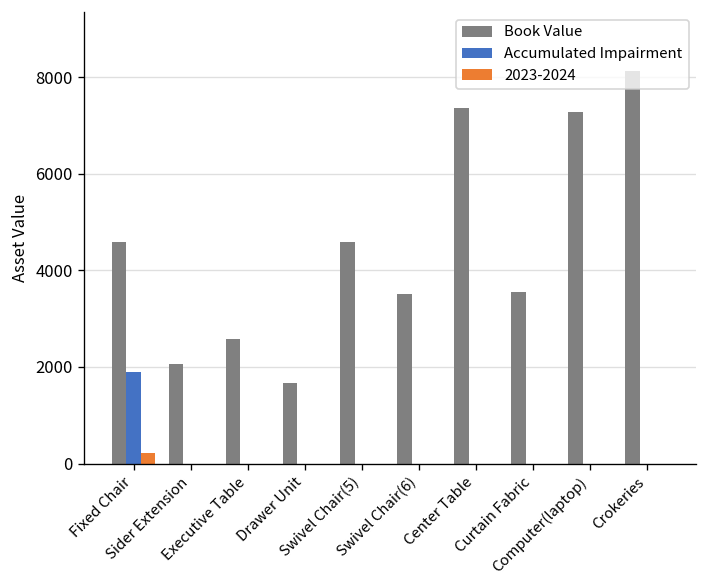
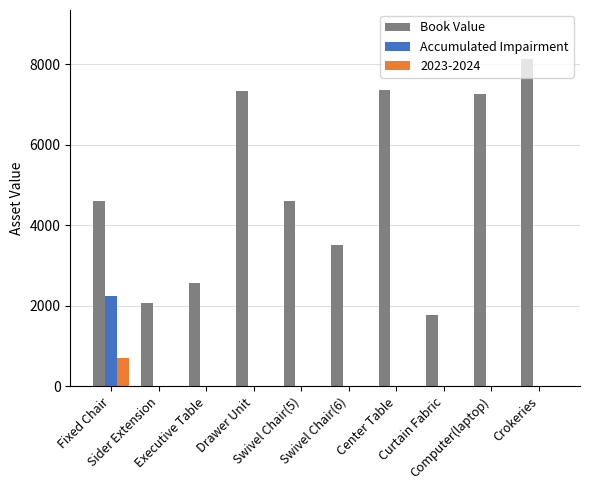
Accumulated Impairment, Fixed Chair: 1900 -> 2300
2023-2024, Fixed Chair: 200 -> 700
Book Value, Drawer Unit: 1700 -> 7300
Book Value, Curtain Fabric: 3500 -> 1800
